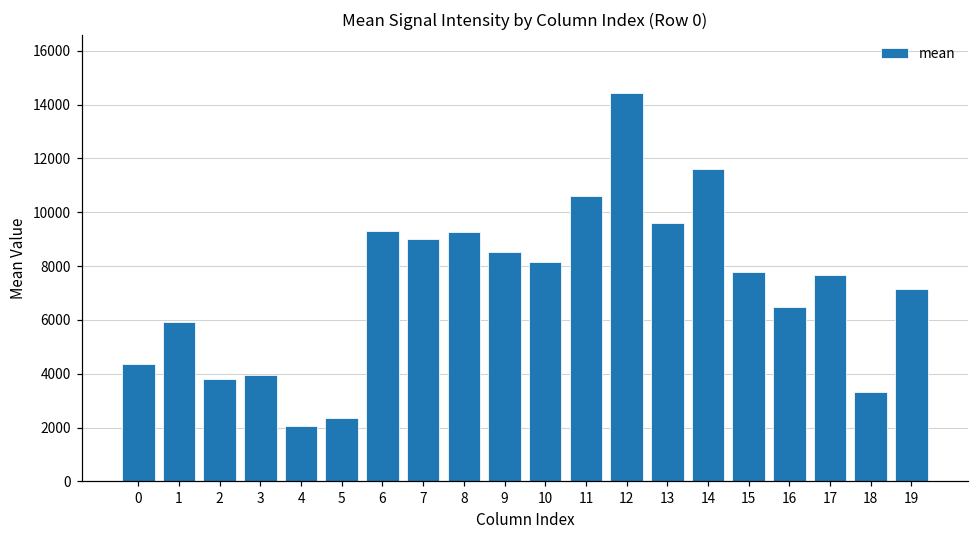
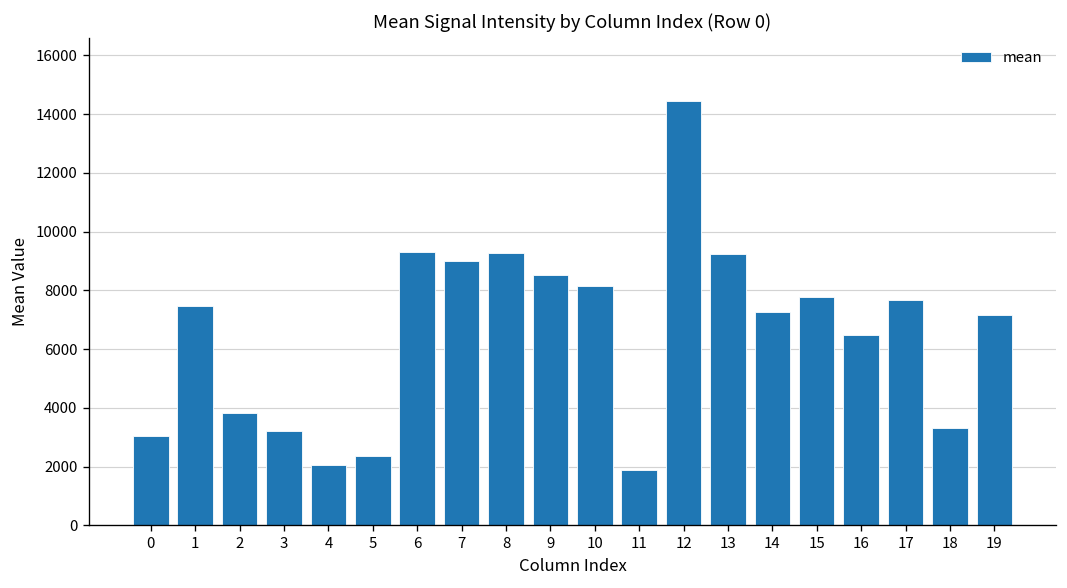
0: 4400 -> 3000
1: 5900 -> 7500
3: 4000 -> 3200
11: 10600 -> 1900
13: 9600 -> 9200
14: 11600 -> 7300
